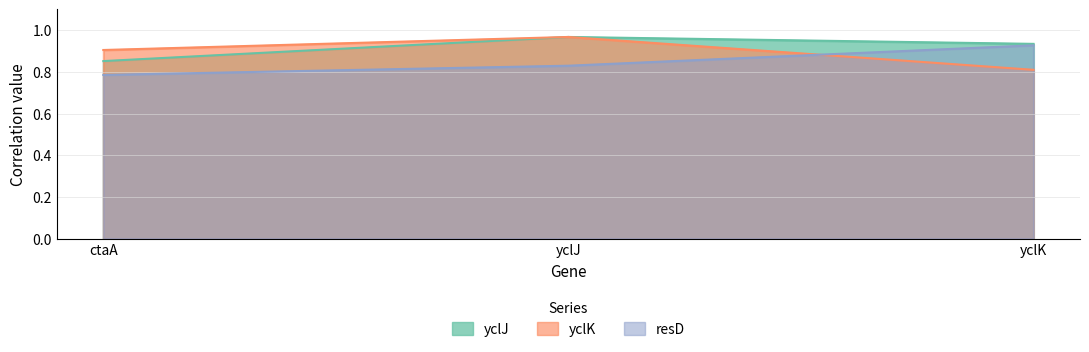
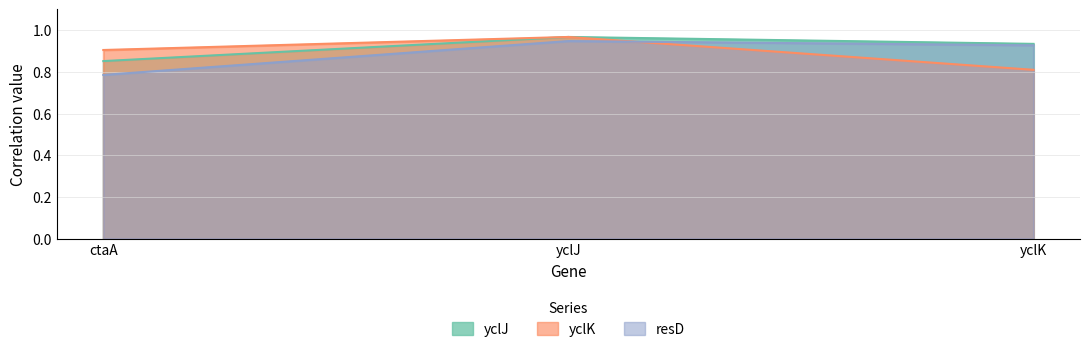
resD, yclJ: 0.83 -> 0.95
